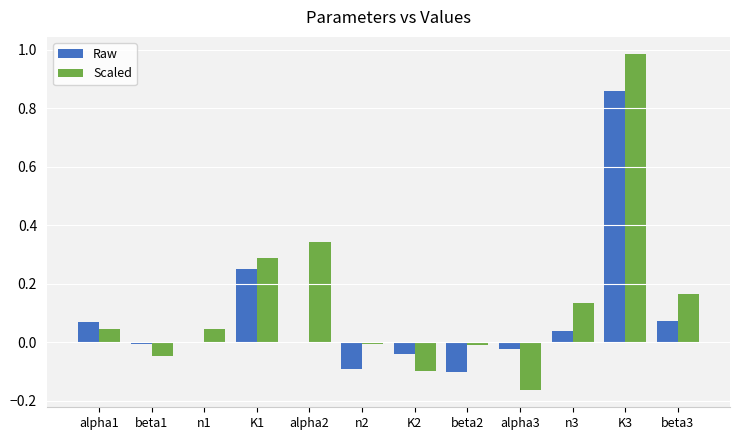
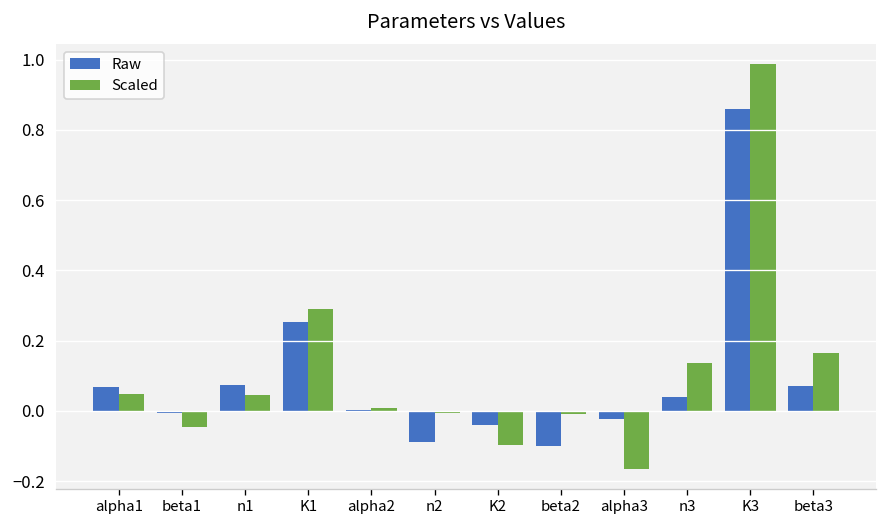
Raw, n1: 0.00 -> 0.07
Scaled, alpha2: 0.34 -> 0.01
